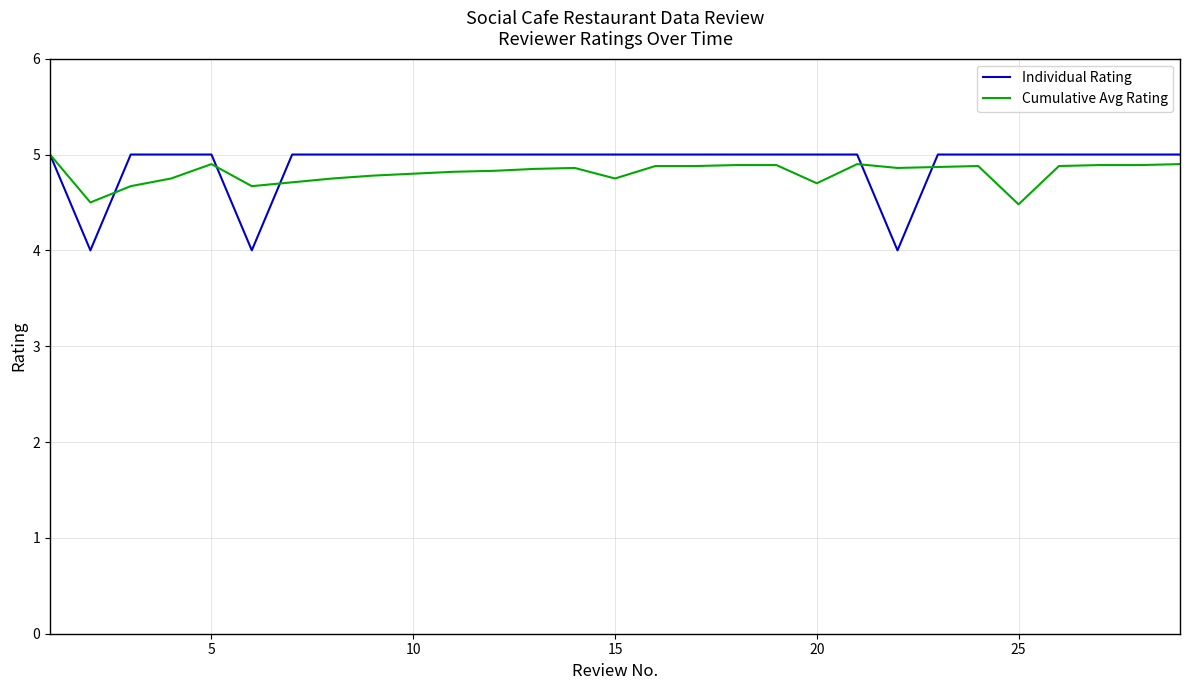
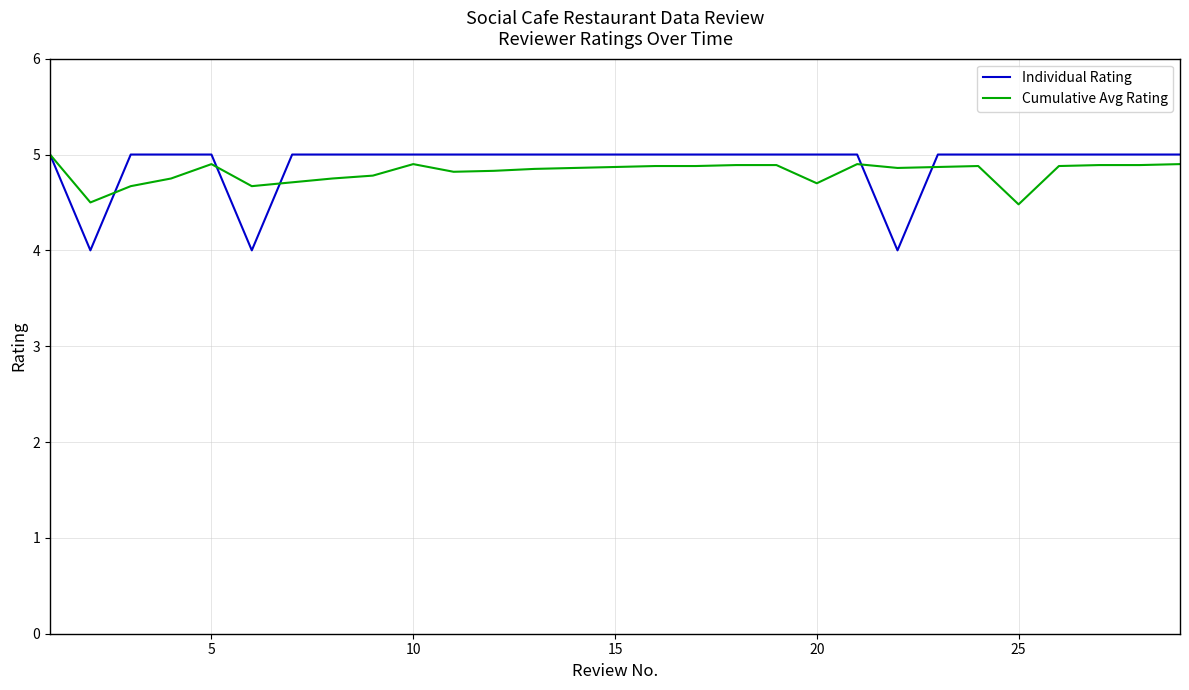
Cumulative Avg Rating, 10: 4.8 -> 4.9
Cumulative Avg Rating, 15: 4.8 -> 4.9
